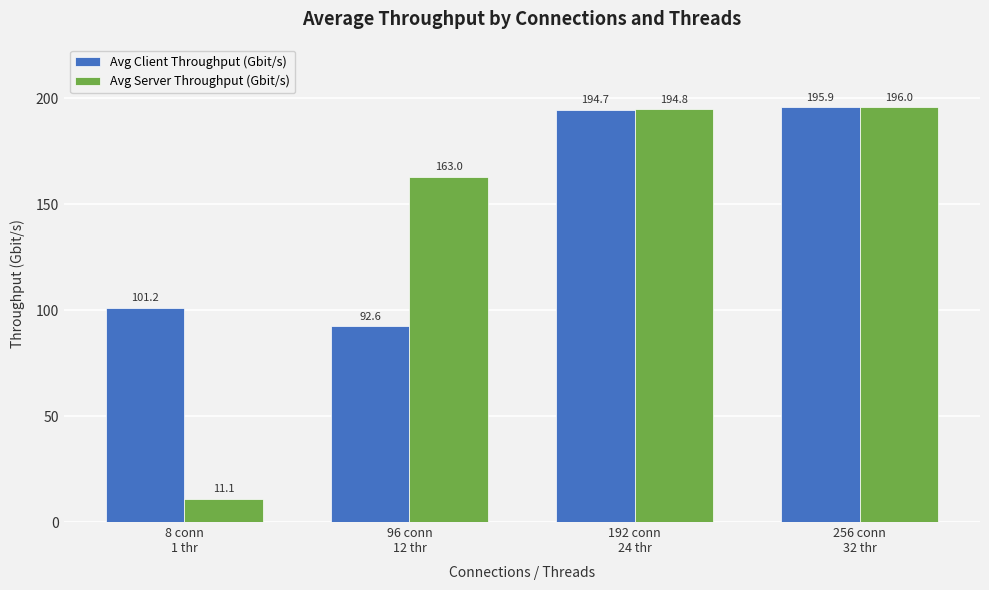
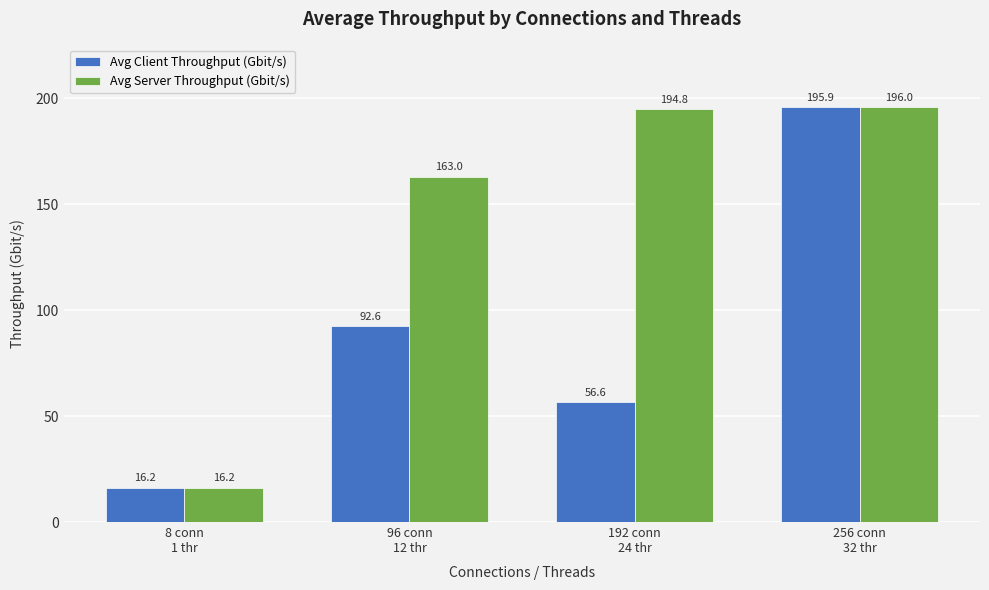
Avg Client Throughput (Gbit/s), 8 conn 1 thr: 101.2 -> 16.2
Avg Server Throughput (Gbit/s), 8 conn 1 thr: 11.1 -> 16.2
Avg Client Throughput (Gbit/s), 192 conn 24 thr: 194.7 -> 56.6
